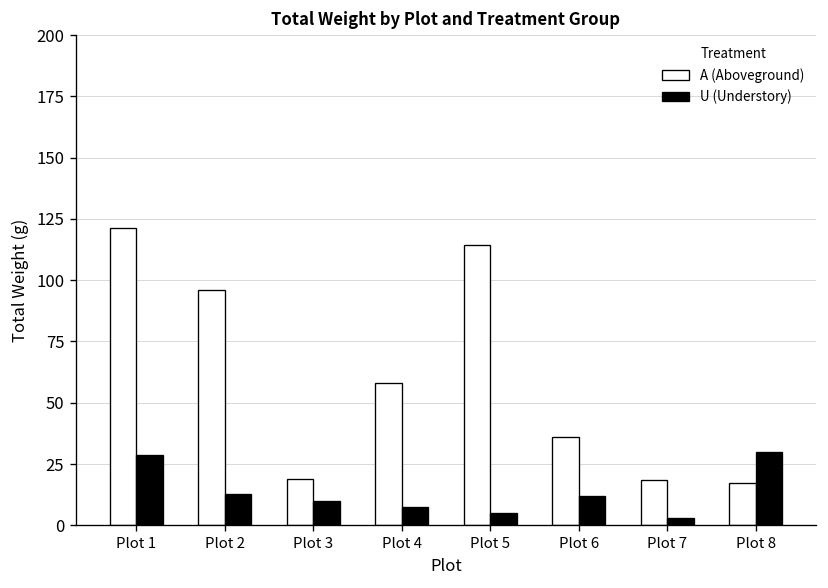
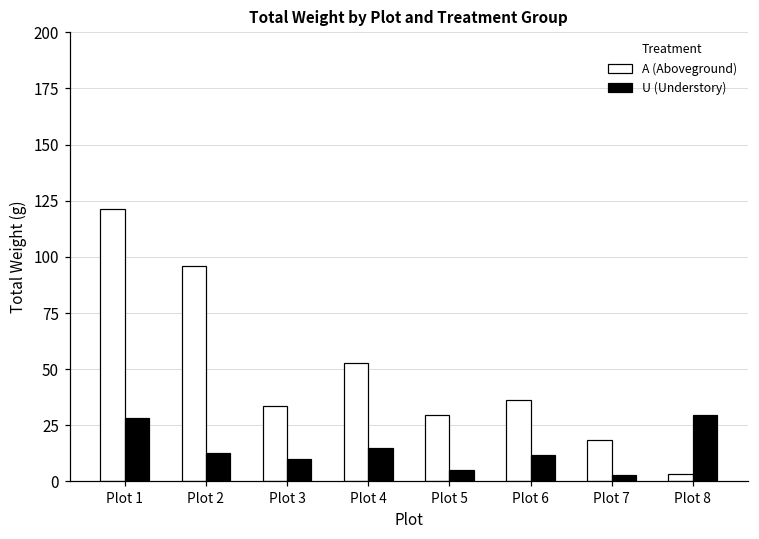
A (Aboveground), Plot 3: 19 -> 34
A (Aboveground), Plot 4: 58 -> 53
U (Understory), Plot 4: 7 -> 15
A (Aboveground), Plot 5: 114 -> 30
A (Aboveground), Plot 8: 17 -> 3
